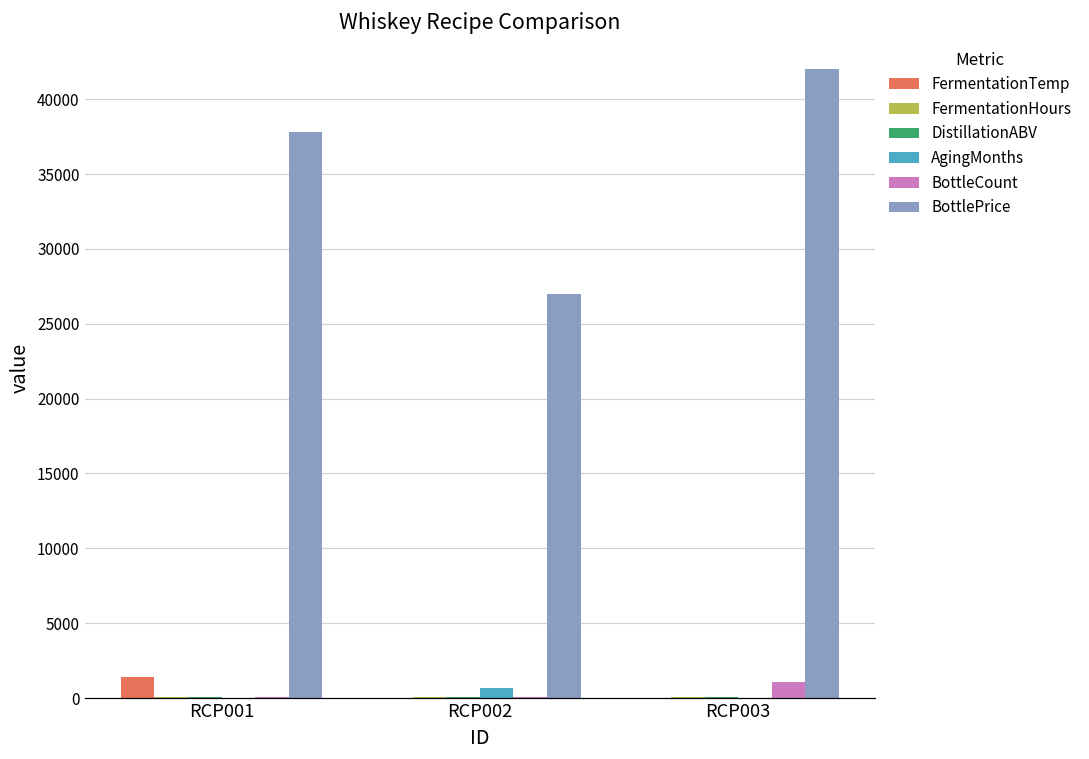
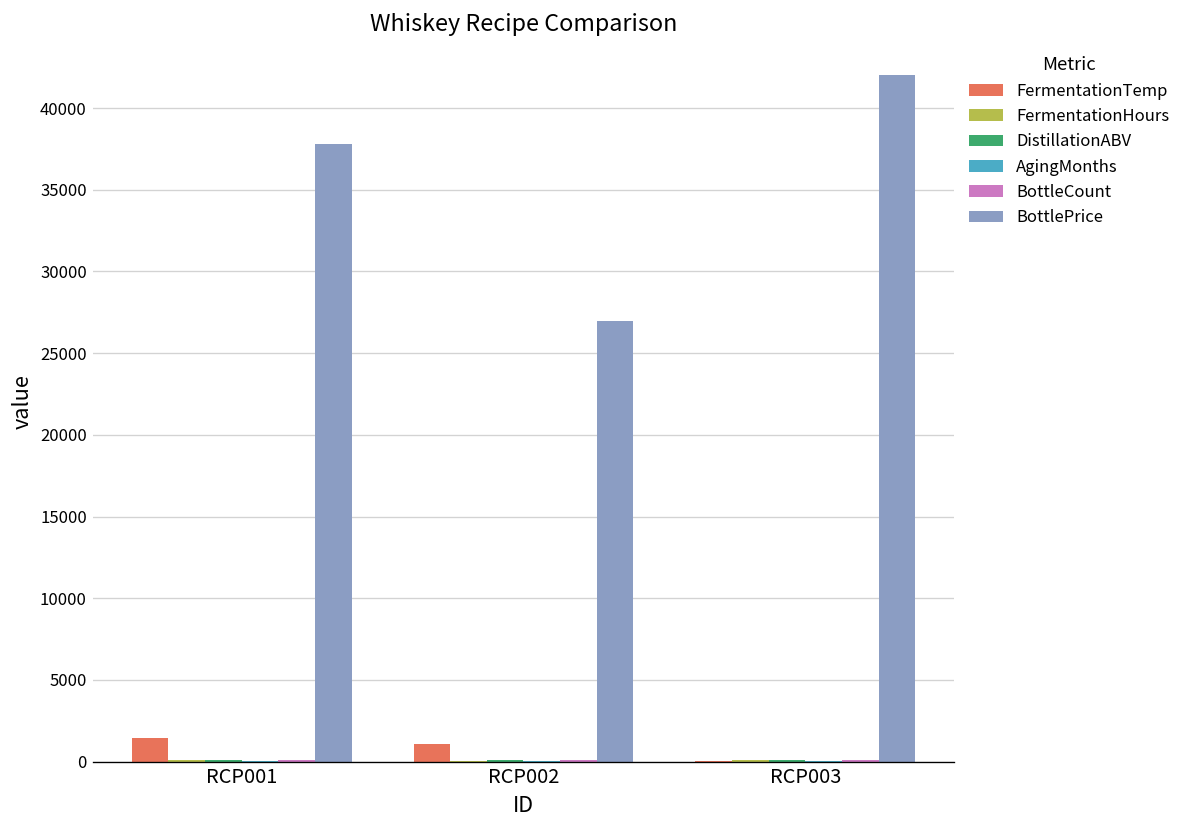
FermentationTemp, RCP002: 0 -> 1000
AgingMonths, RCP002: 700 -> 0
BottleCount, RCP003: 1000 -> 100
